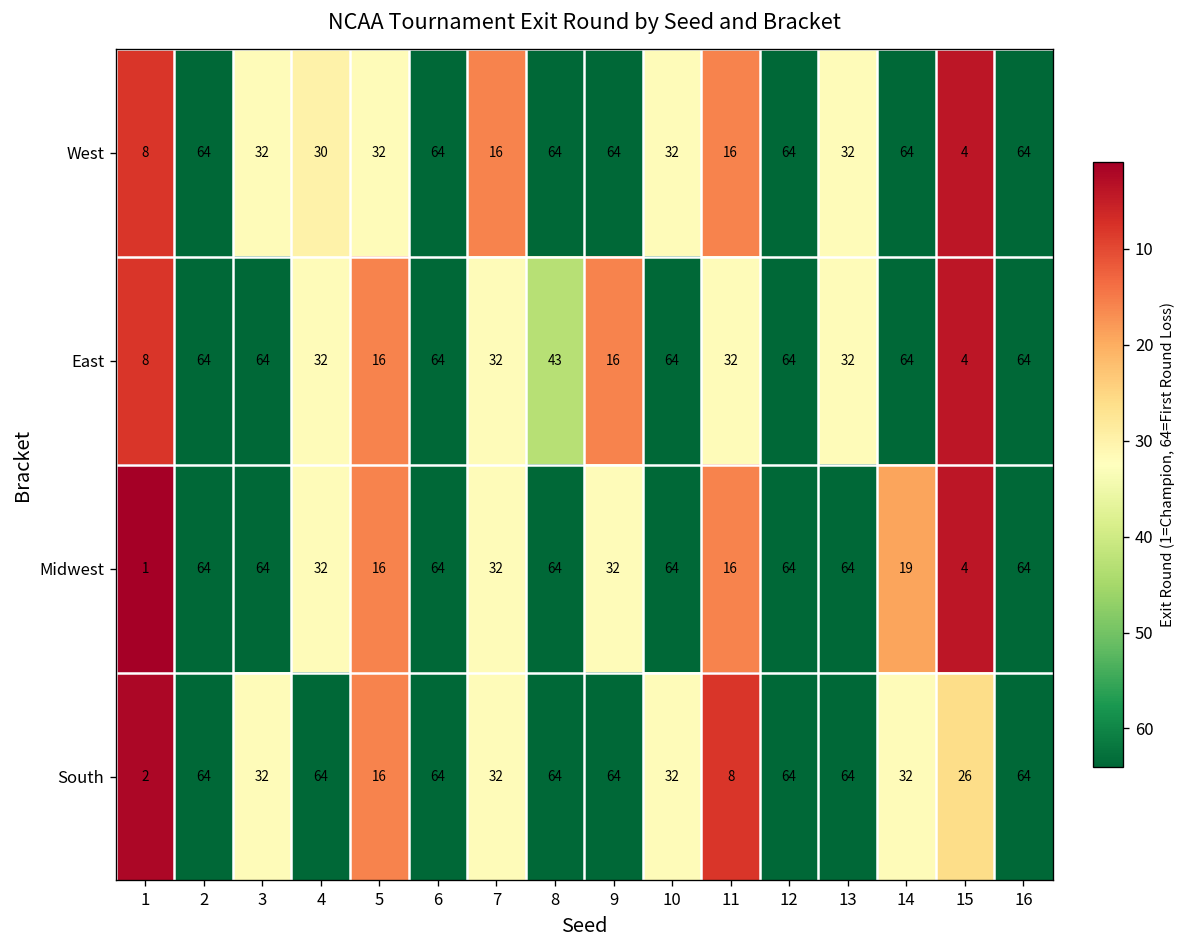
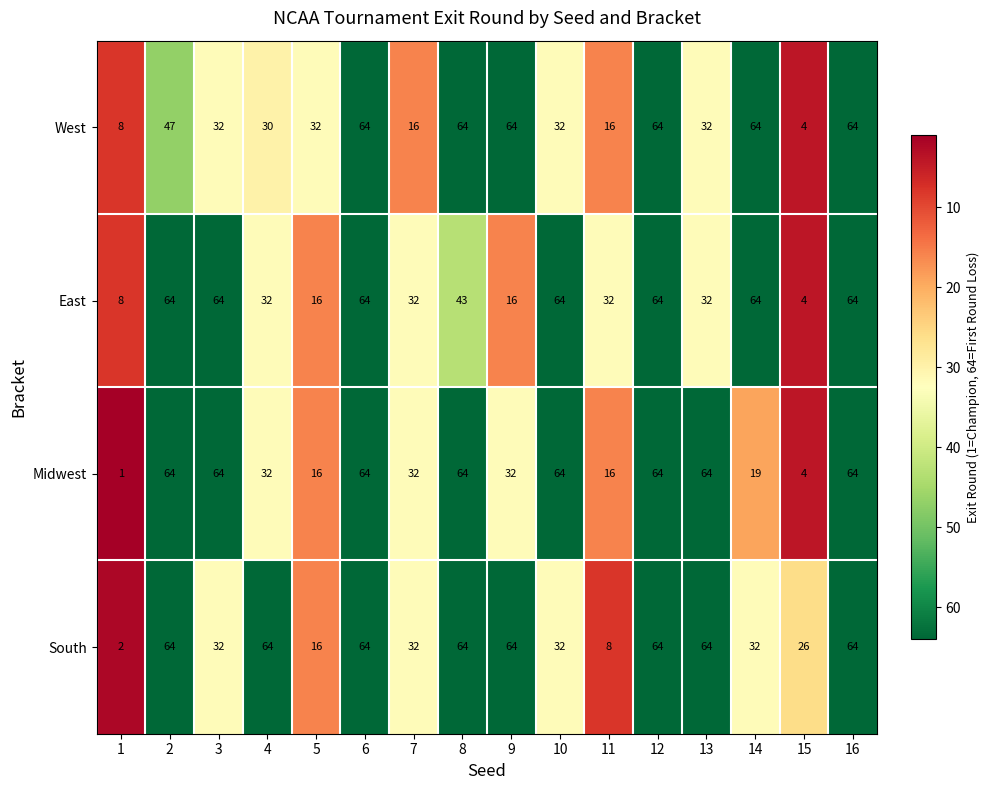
West, 2: 64 -> 47
